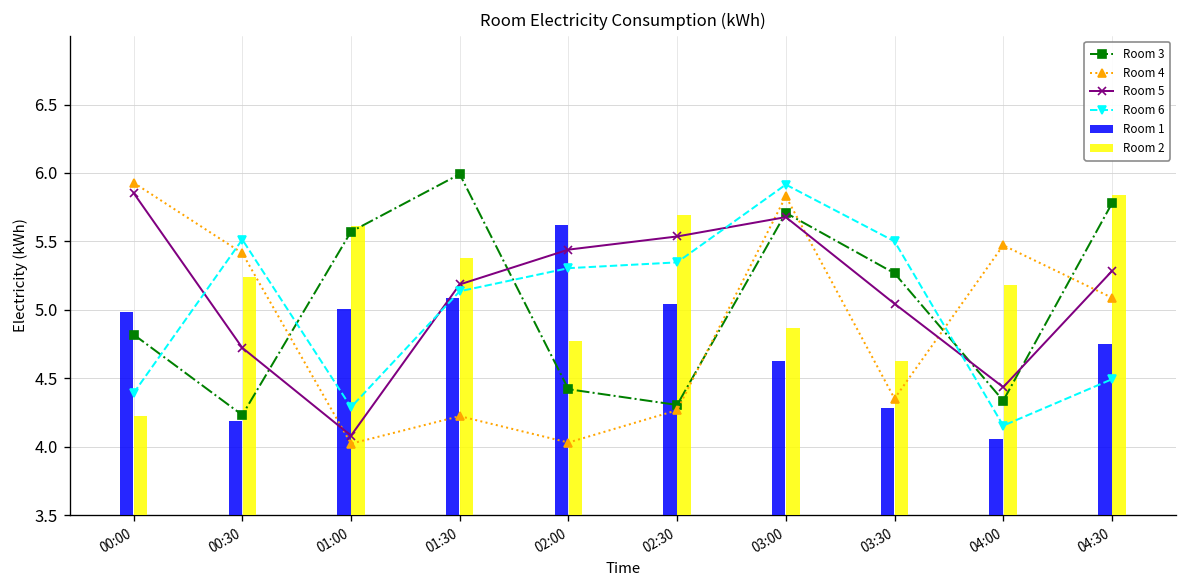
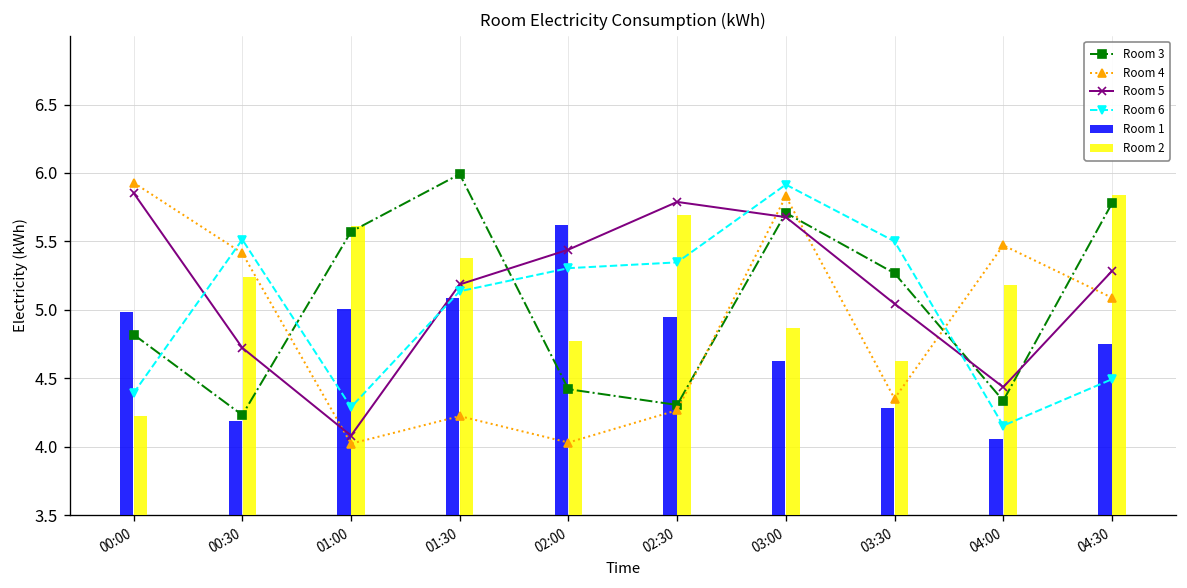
Room 1, 02:30: 5.04 -> 4.95
Room 5, 02:30: 5.54 -> 5.79
